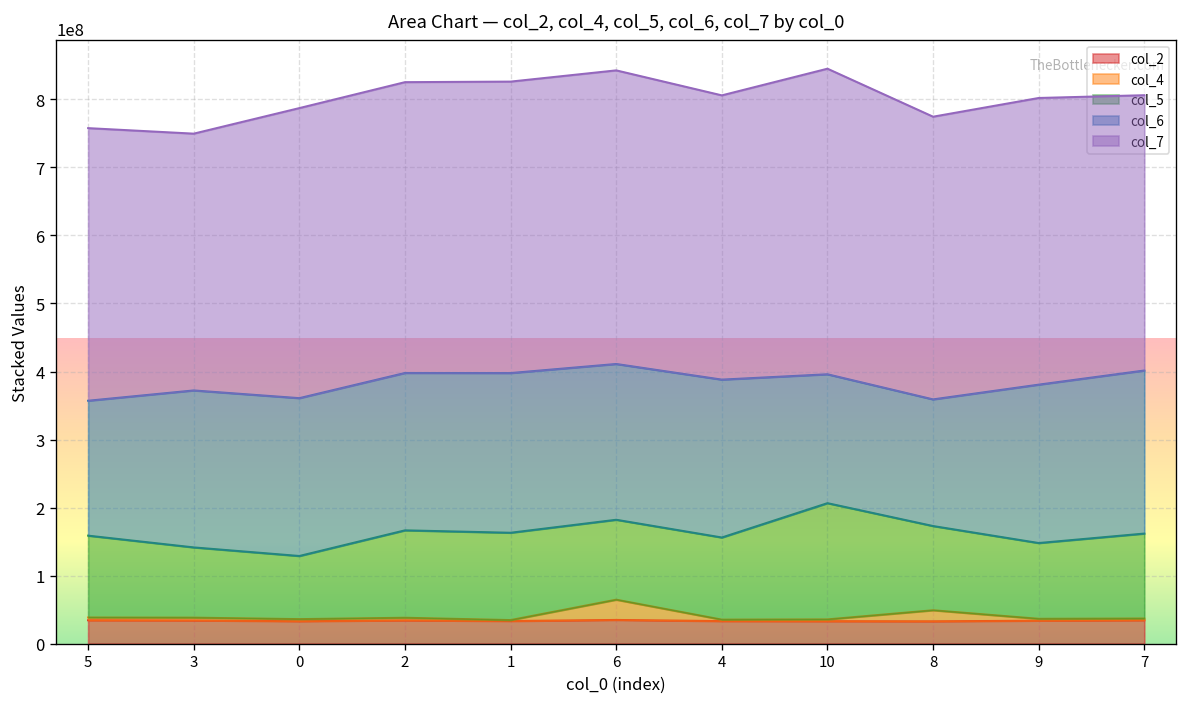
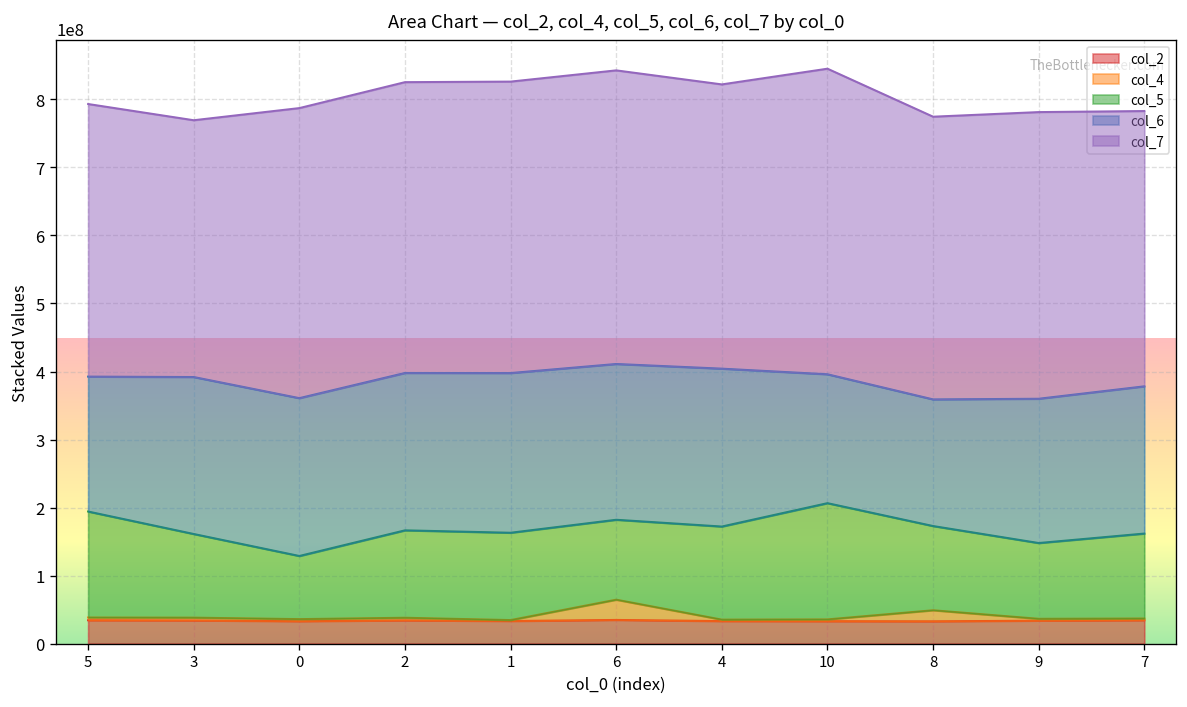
col_5, 5: 120000000 -> 160000000
col_5, 3: 100000000 -> 120000000
col_5, 4: 120000000 -> 140000000
col_6, 9: 230000000 -> 210000000
col_6, 7: 240000000 -> 220000000
